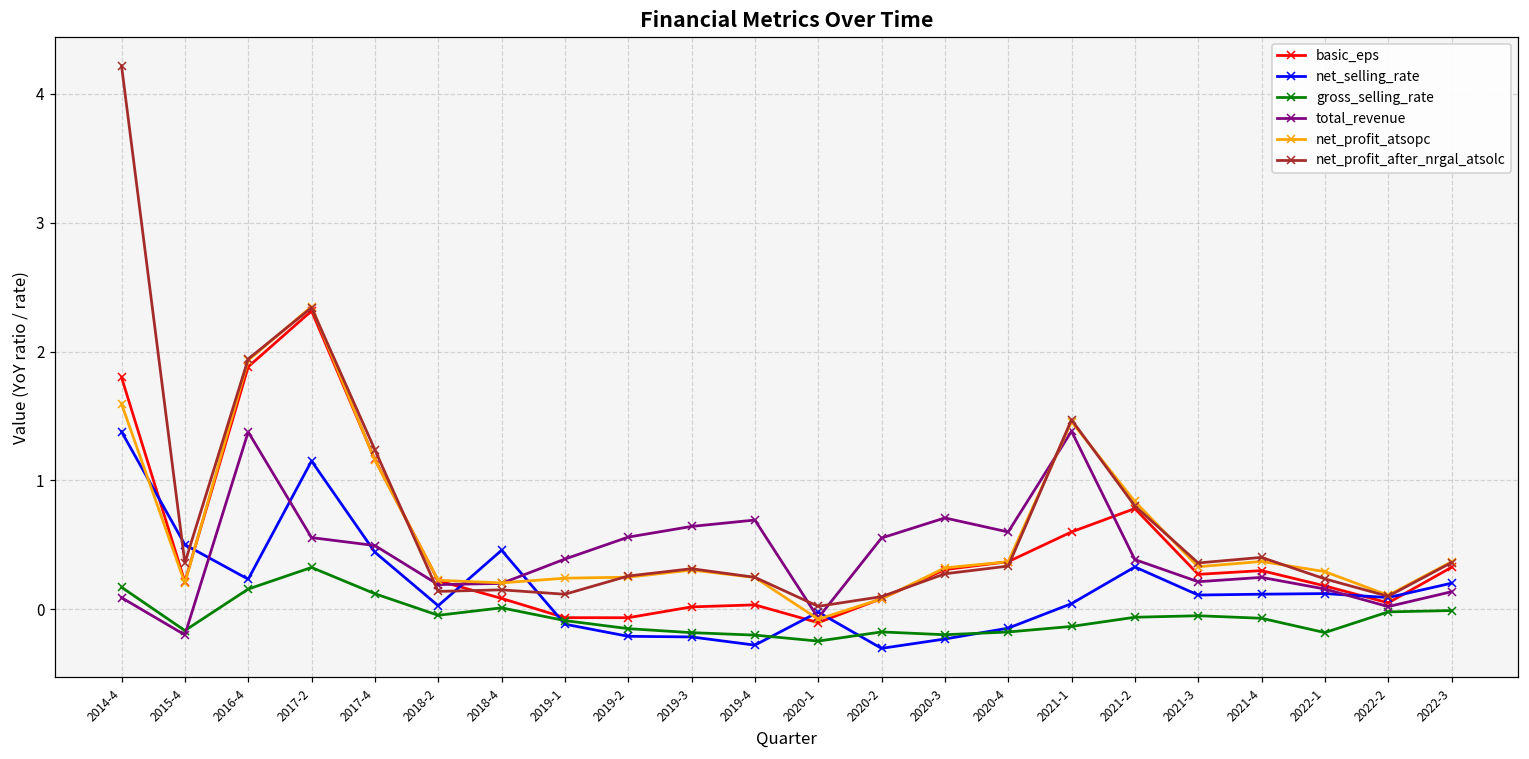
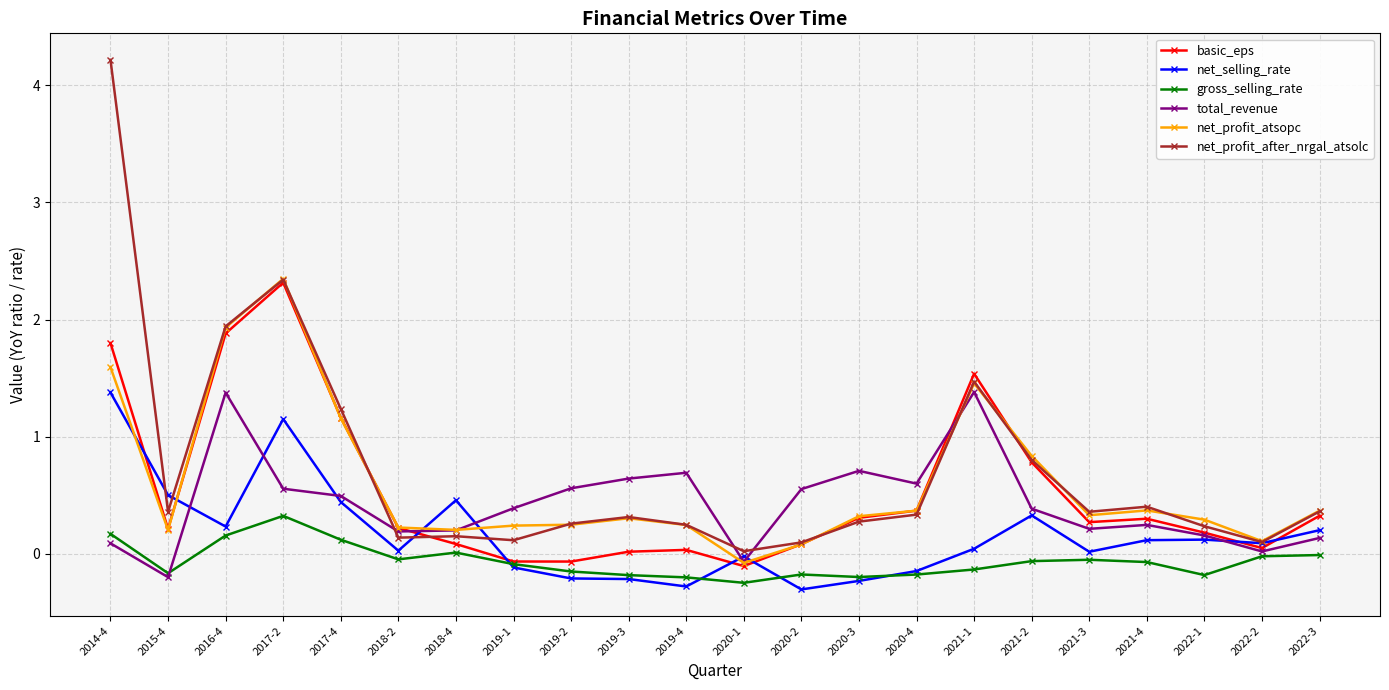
basic_eps, 2021-1: 0.60 -> 1.54
net_selling_rate, 2021-3: 0.11 -> 0.02
